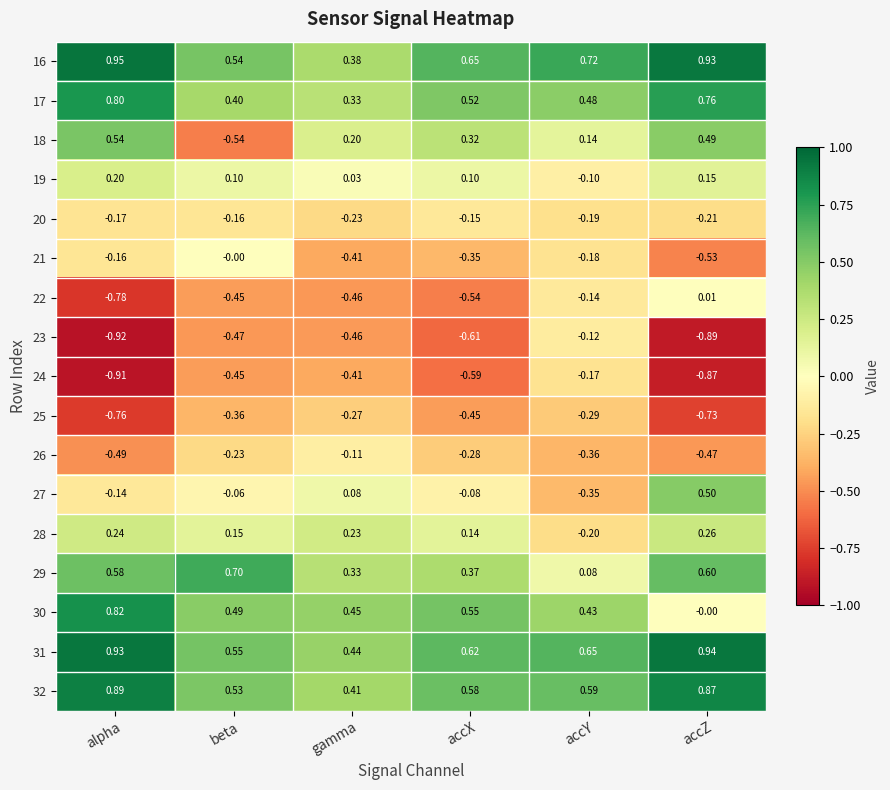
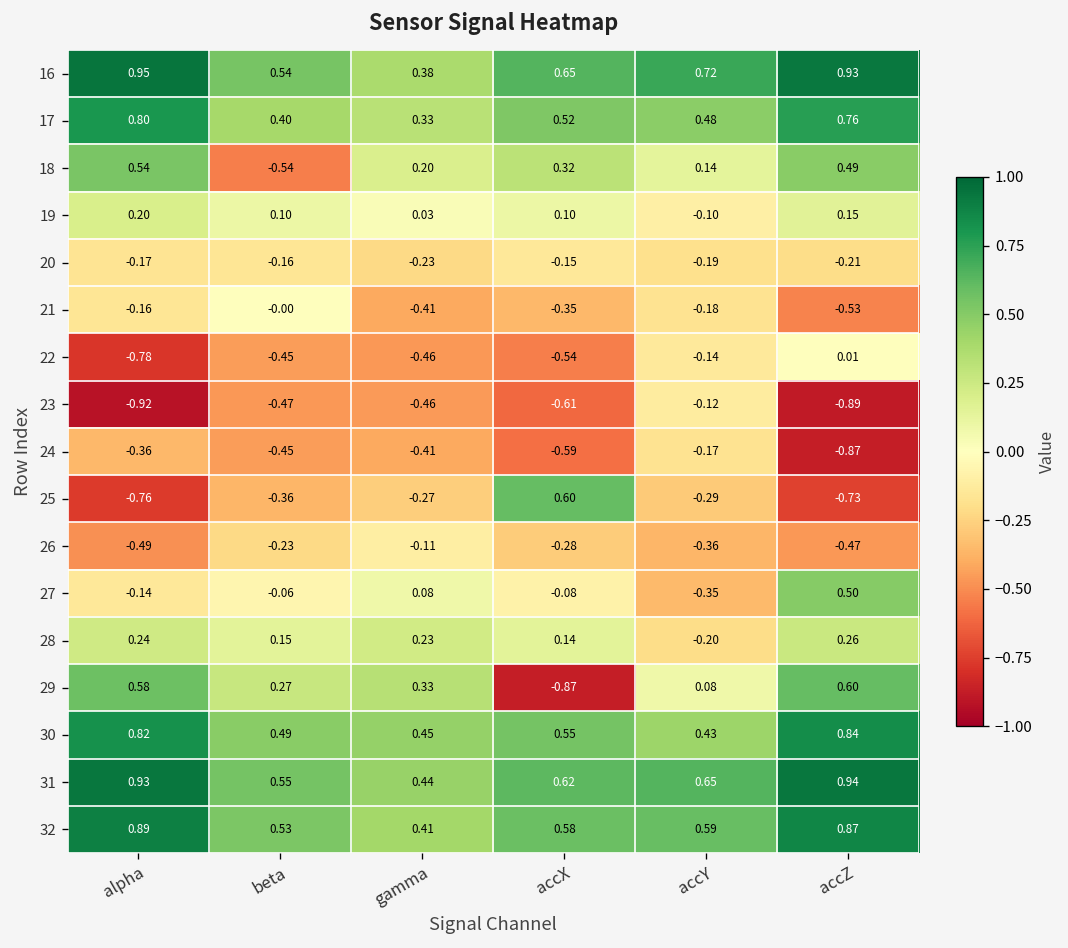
24, alpha: -0.91 -> -0.36
25, accX: -0.45 -> 0.60
29, beta: 0.70 -> 0.27
29, accX: 0.37 -> -0.87
30, accZ: -0.00 -> 0.84
